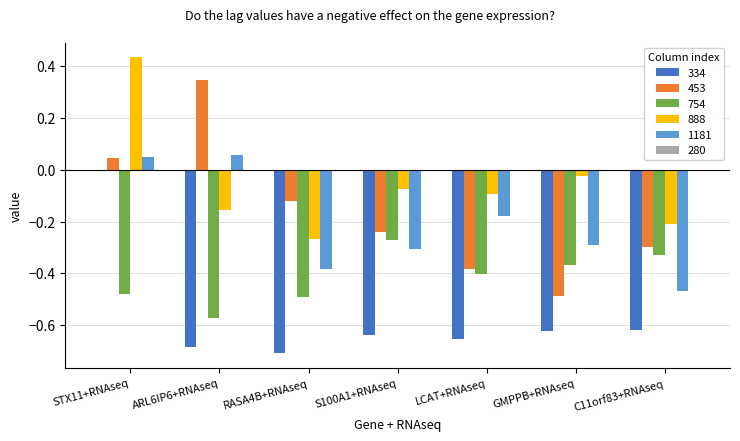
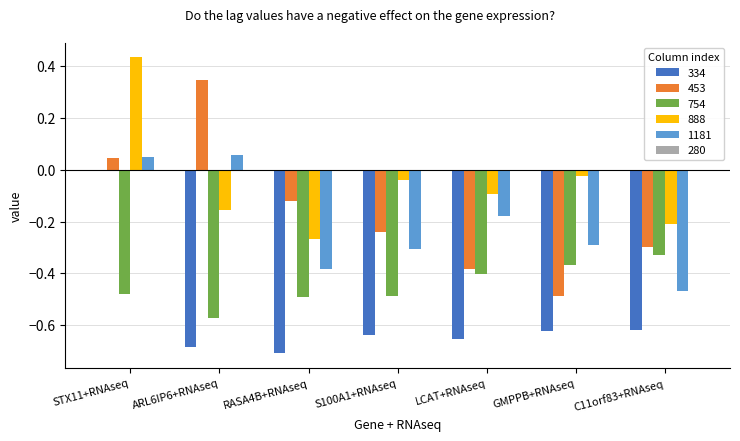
754, S100A1+RNAseq: -0.27 -> -0.49
888, S100A1+RNAseq: -0.07 -> -0.04
